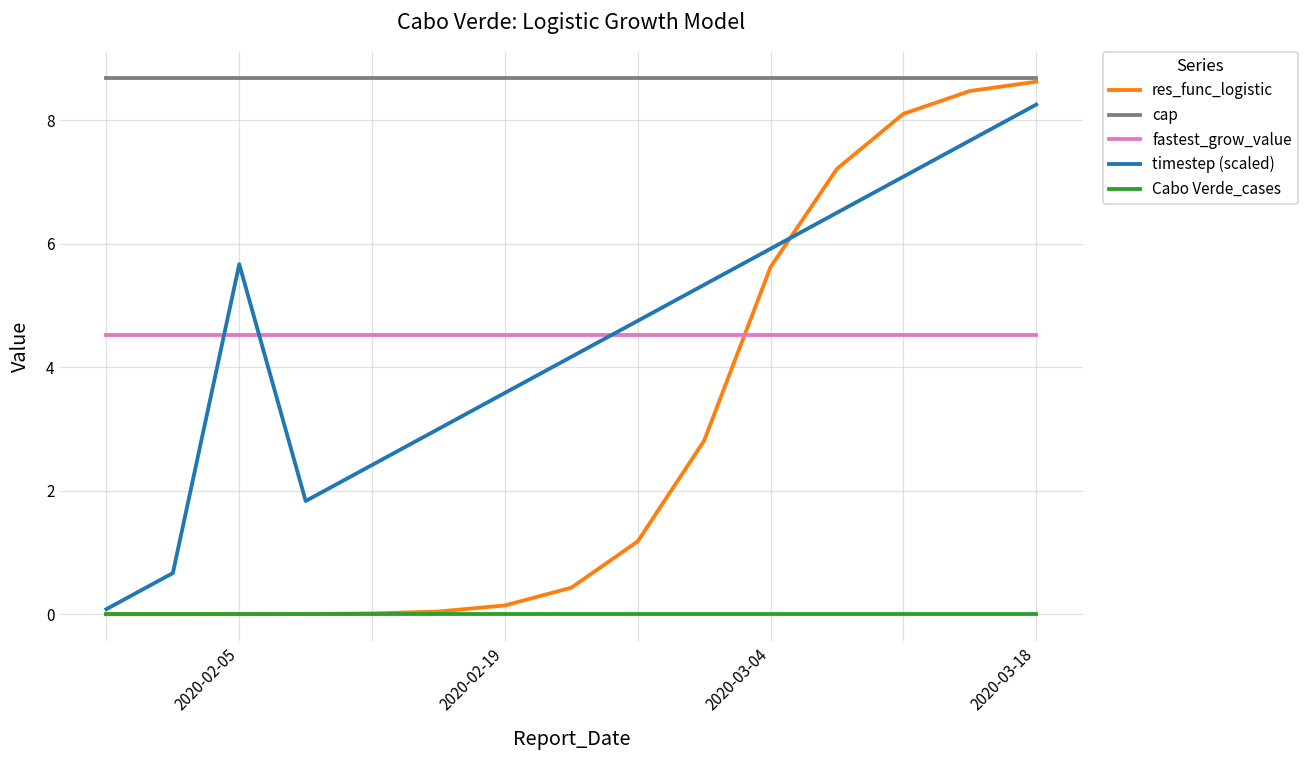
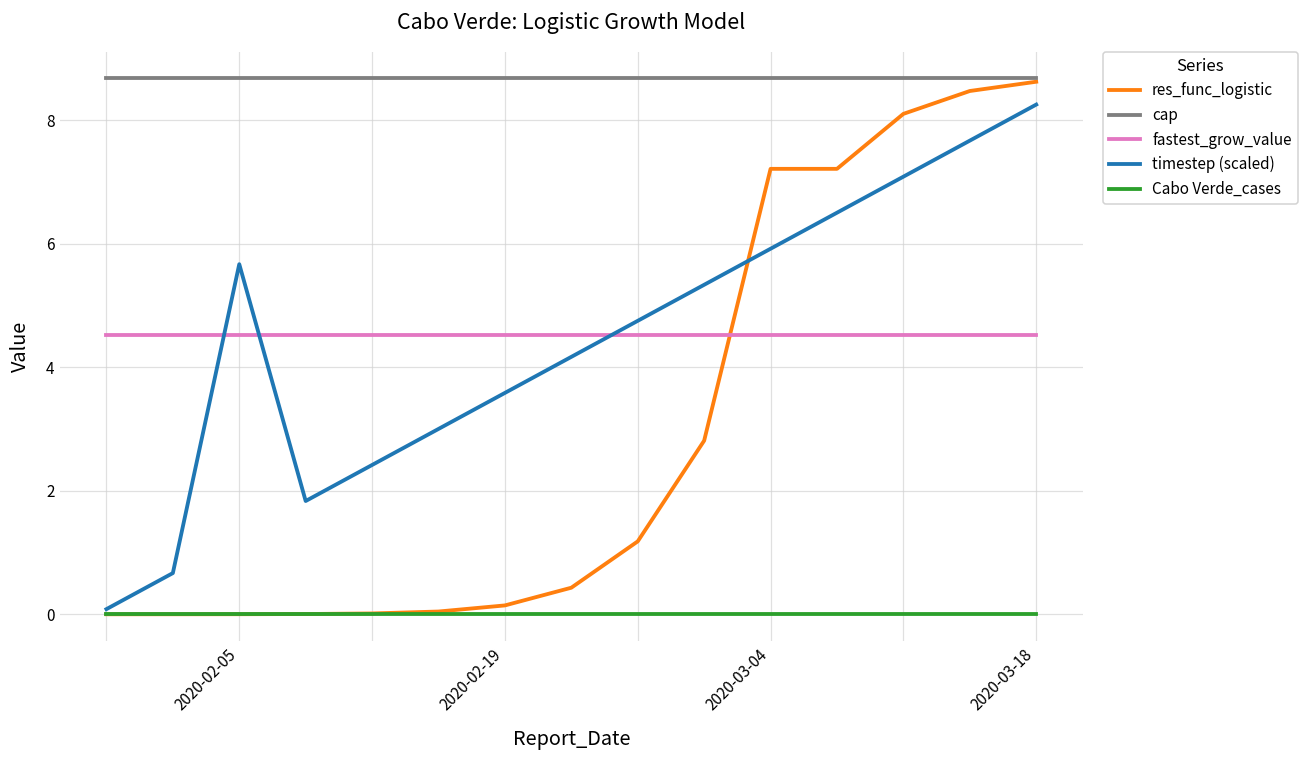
res_func_logistic, 2020-03-04: 5.6 -> 7.2
